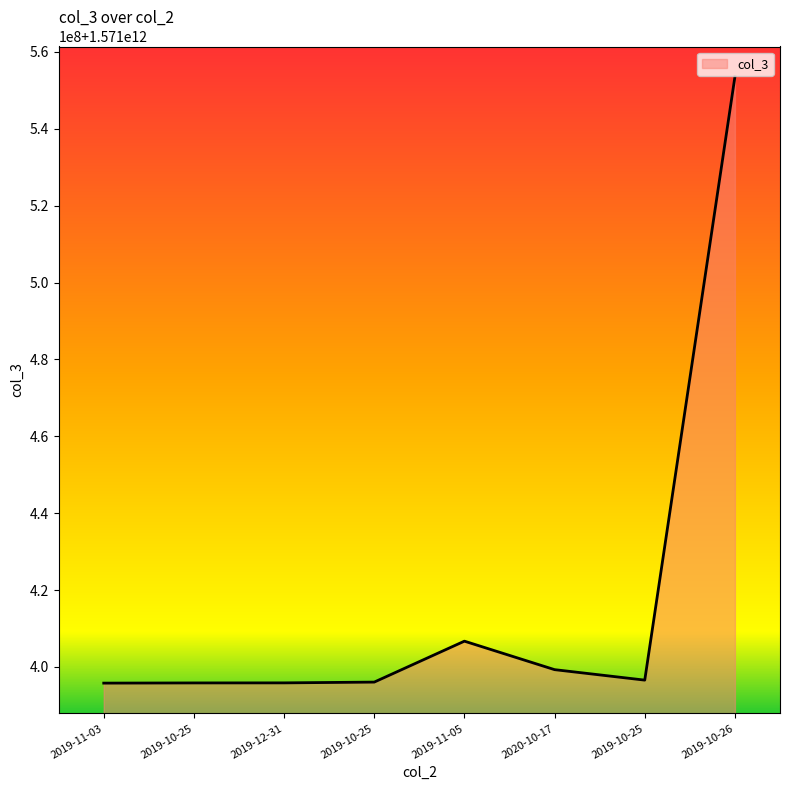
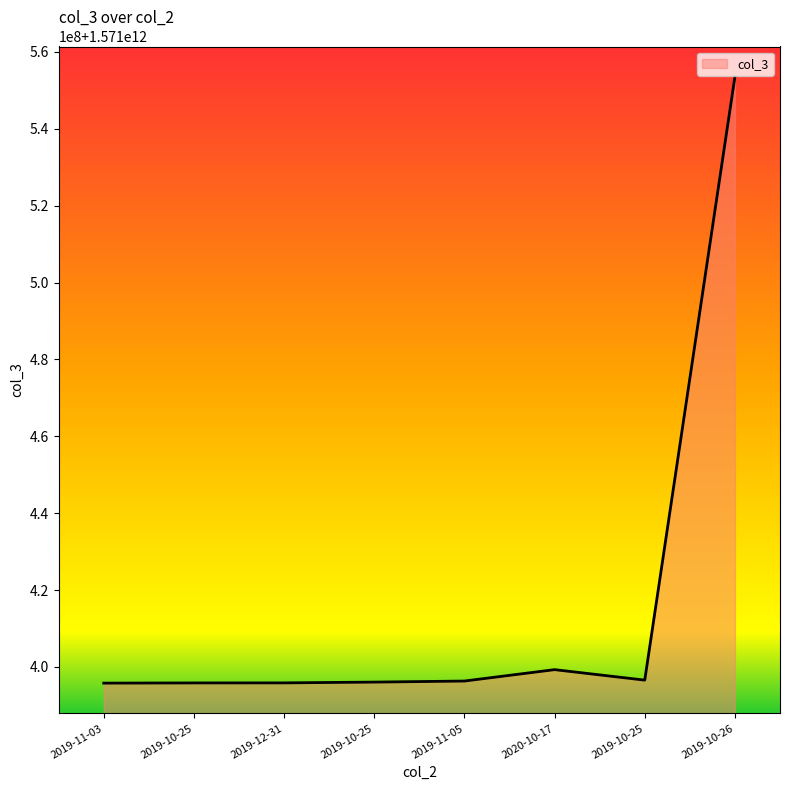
2019-11-05: 1571407000000 -> 1571396000000
